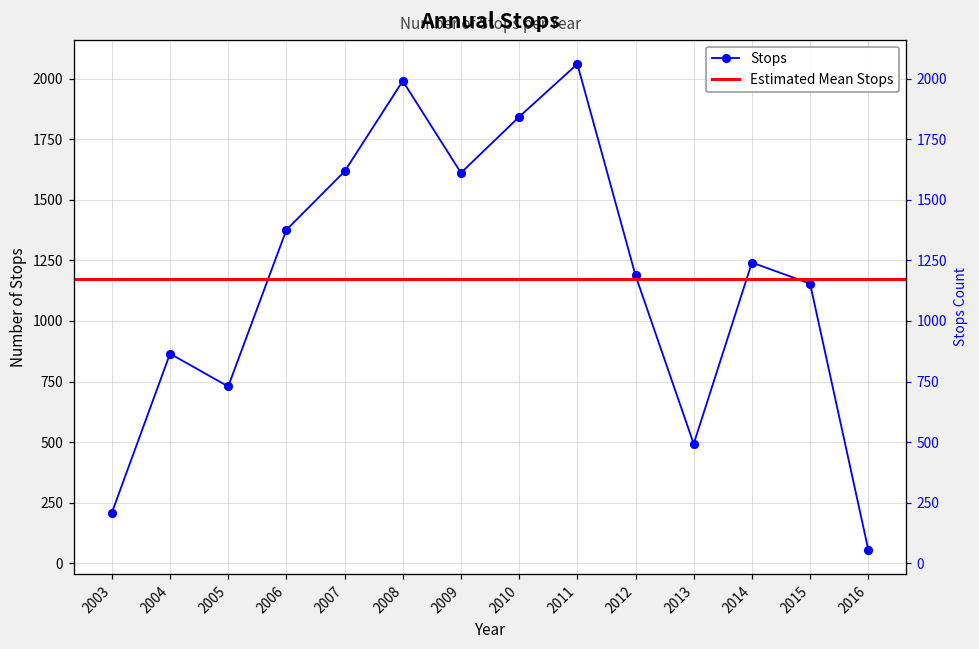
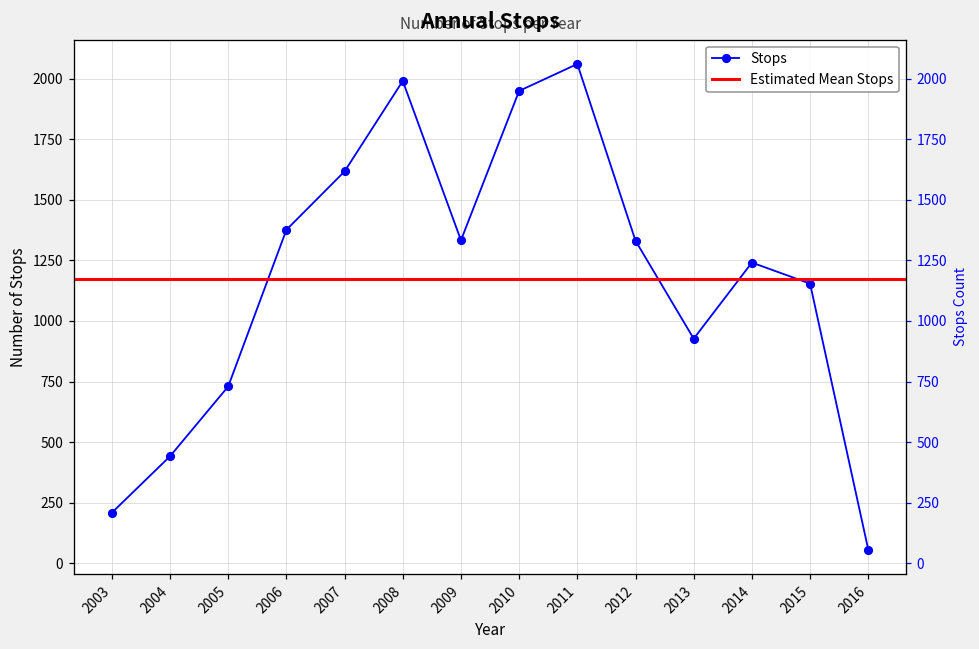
2004: 870 -> 440
2009: 1610 -> 1330
2010: 1840 -> 1950
2012: 1190 -> 1330
2013: 490 -> 930
